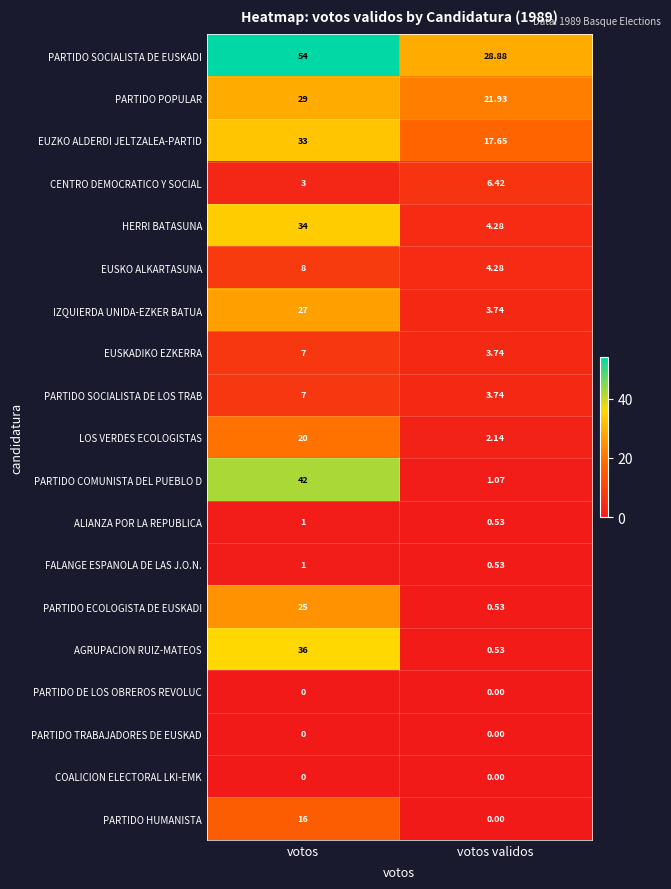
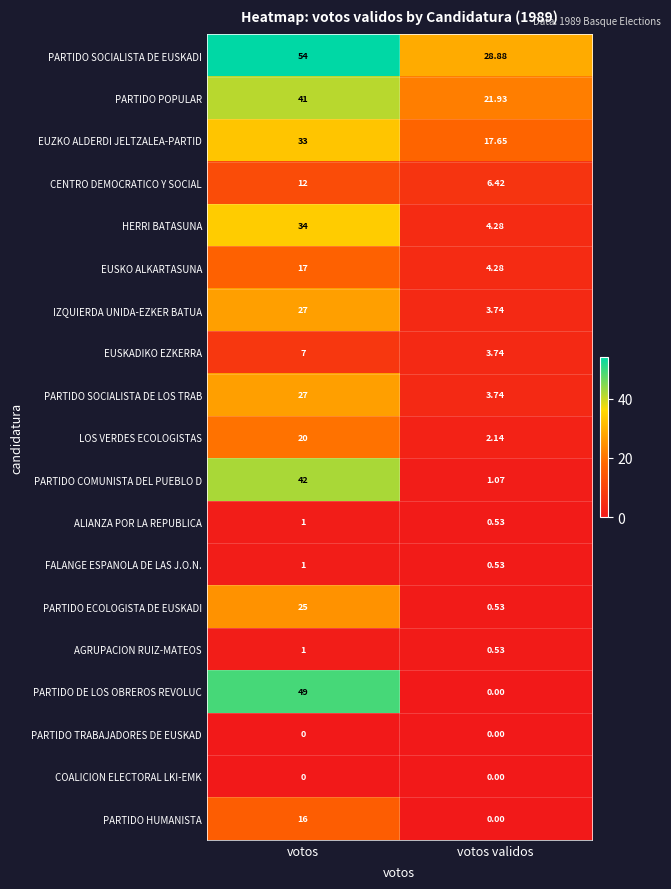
PARTIDO POPULAR, votos: 29 -> 41
CENTRO DEMOCRATICO Y SOCIAL, votos: 3 -> 12
EUSKO ALKARTASUNA, votos: 8 -> 17
PARTIDO SOCIALISTA DE LOS TRAB, votos: 7 -> 27
AGRUPACION RUIZ-MATEOS, votos: 36 -> 1
PARTIDO DE LOS OBREROS REVOLUC, votos: 0 -> 49
